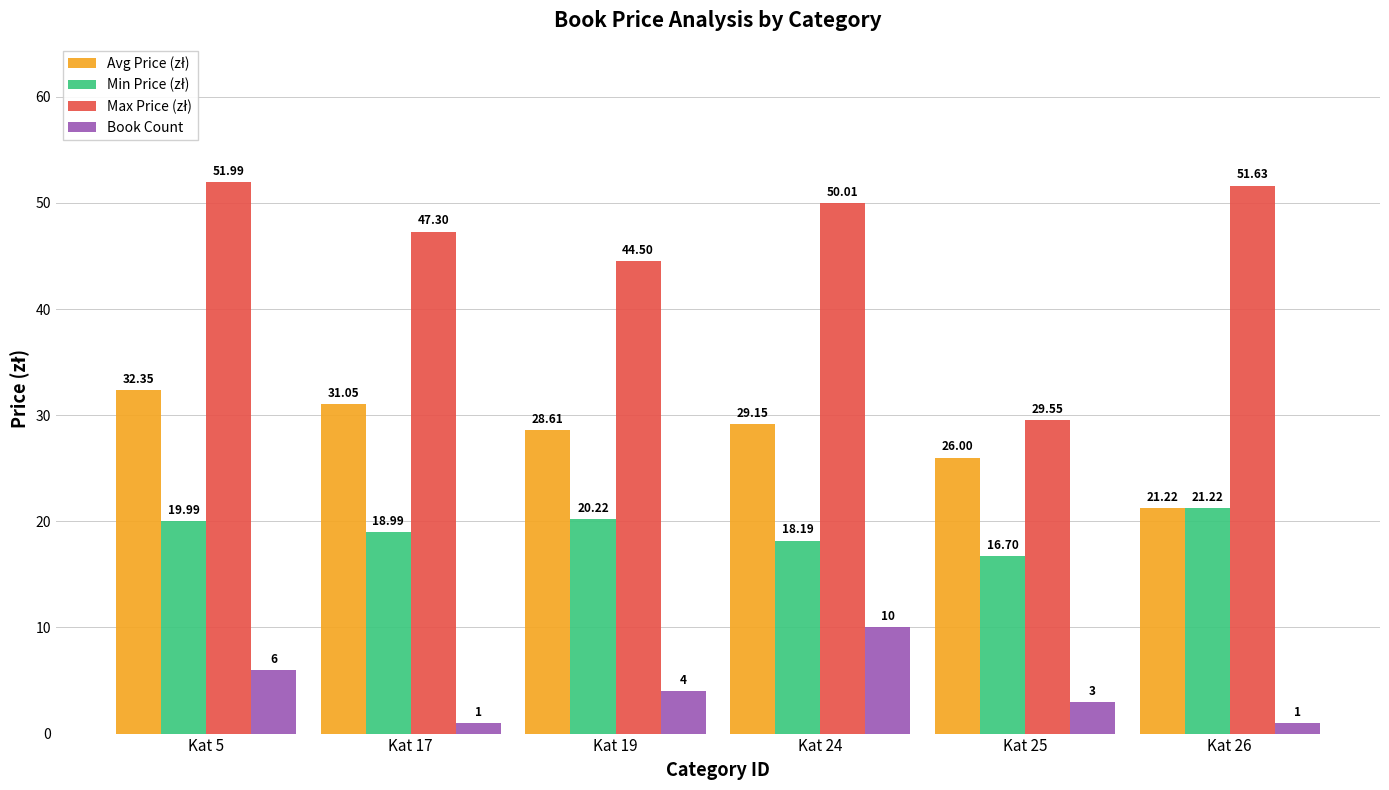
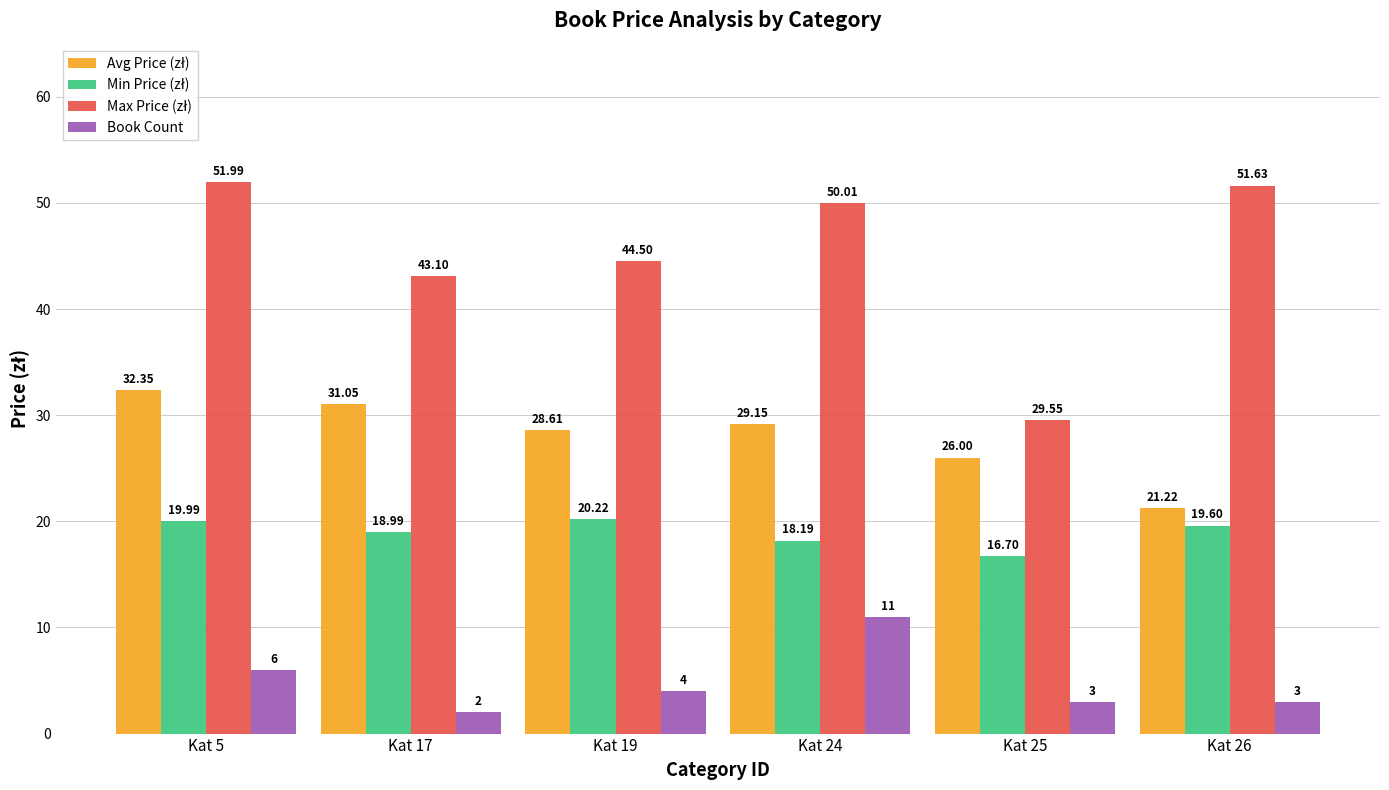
Max Price (zł), Kat 17: 47.30 -> 43.10
Book Count, Kat 17: 1 -> 2
Book Count, Kat 24: 10 -> 11
Min Price (zł), Kat 26: 21.22 -> 19.60
Book Count, Kat 26: 1 -> 3
